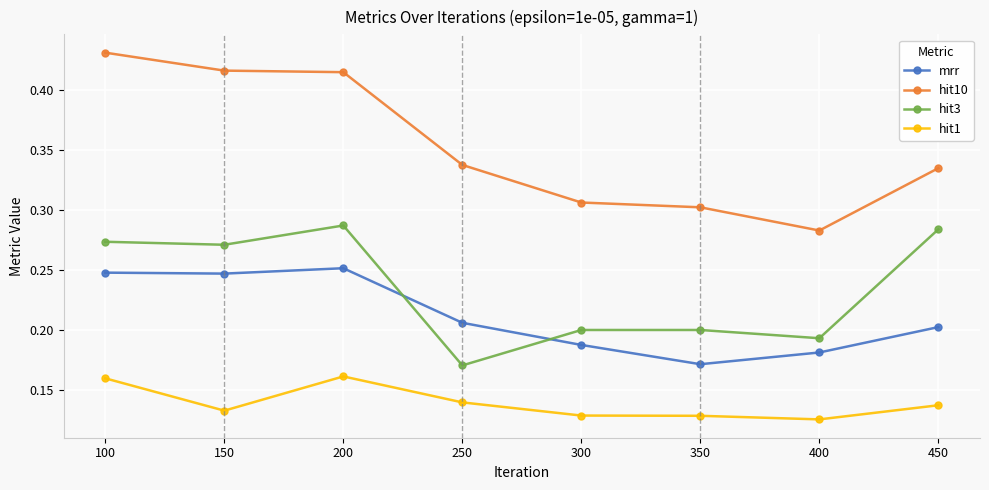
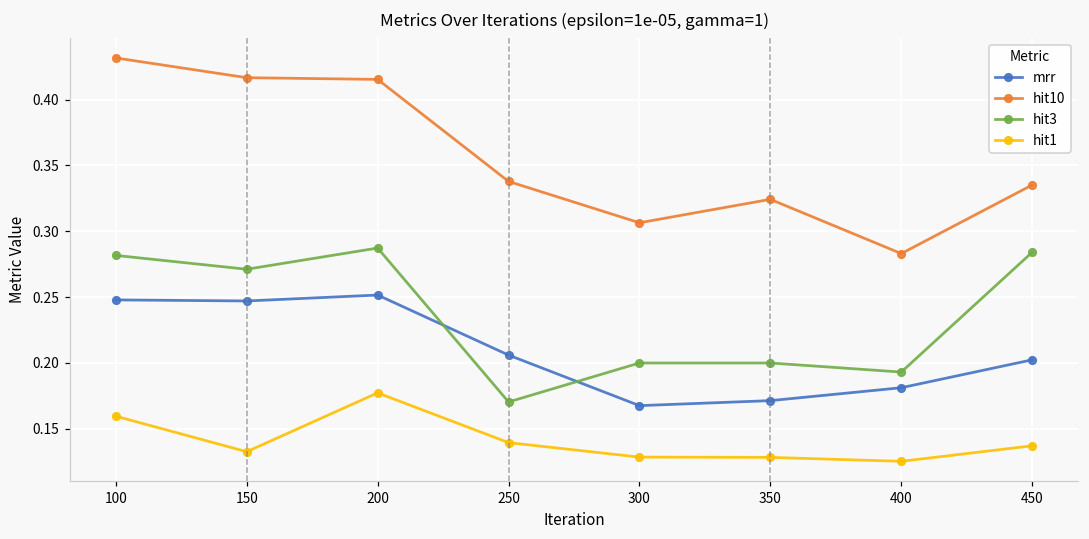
hit3, 100: 0.274 -> 0.282
hit1, 200: 0.161 -> 0.177
mrr, 300: 0.187 -> 0.168
hit10, 350: 0.302 -> 0.324
